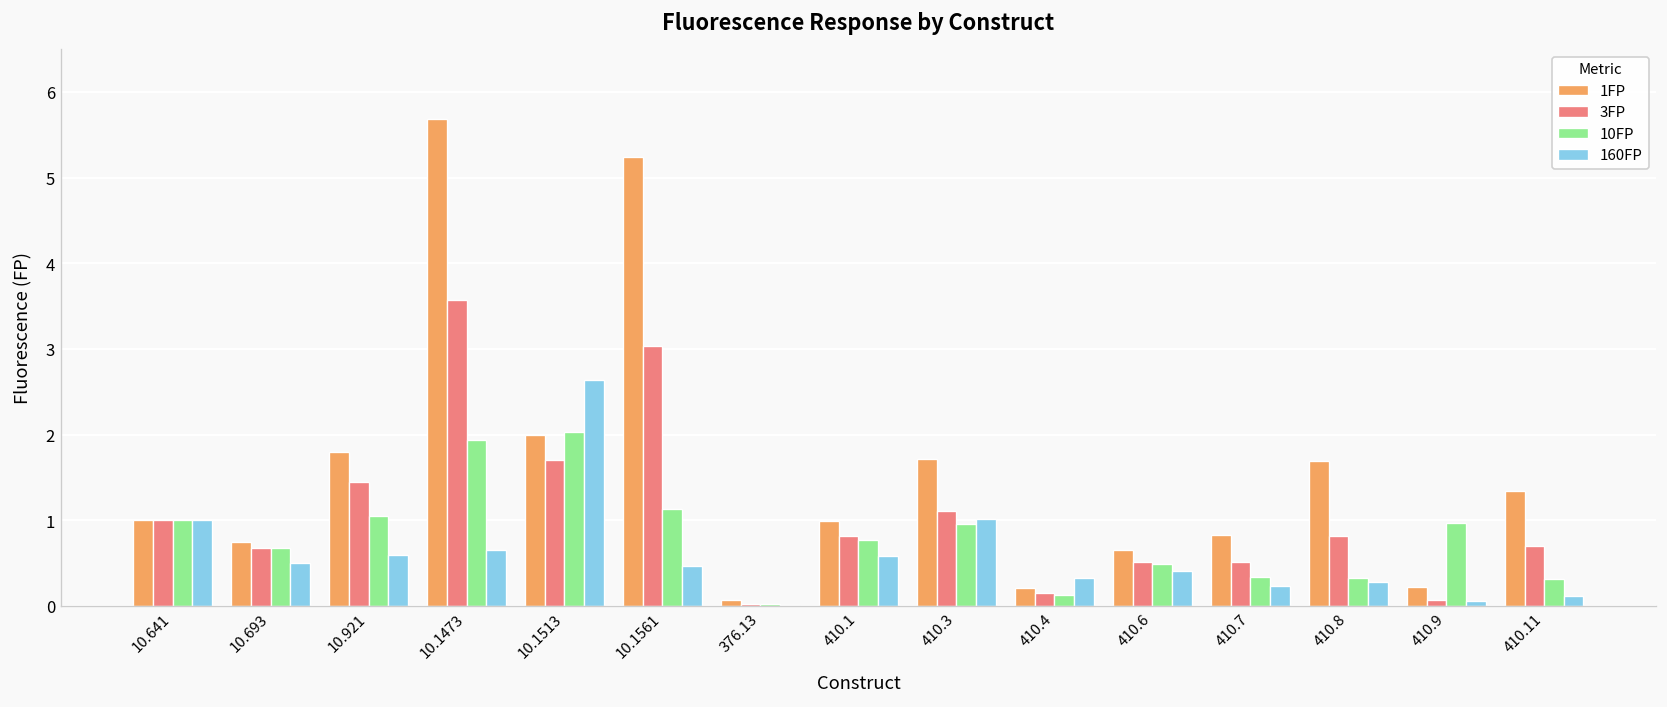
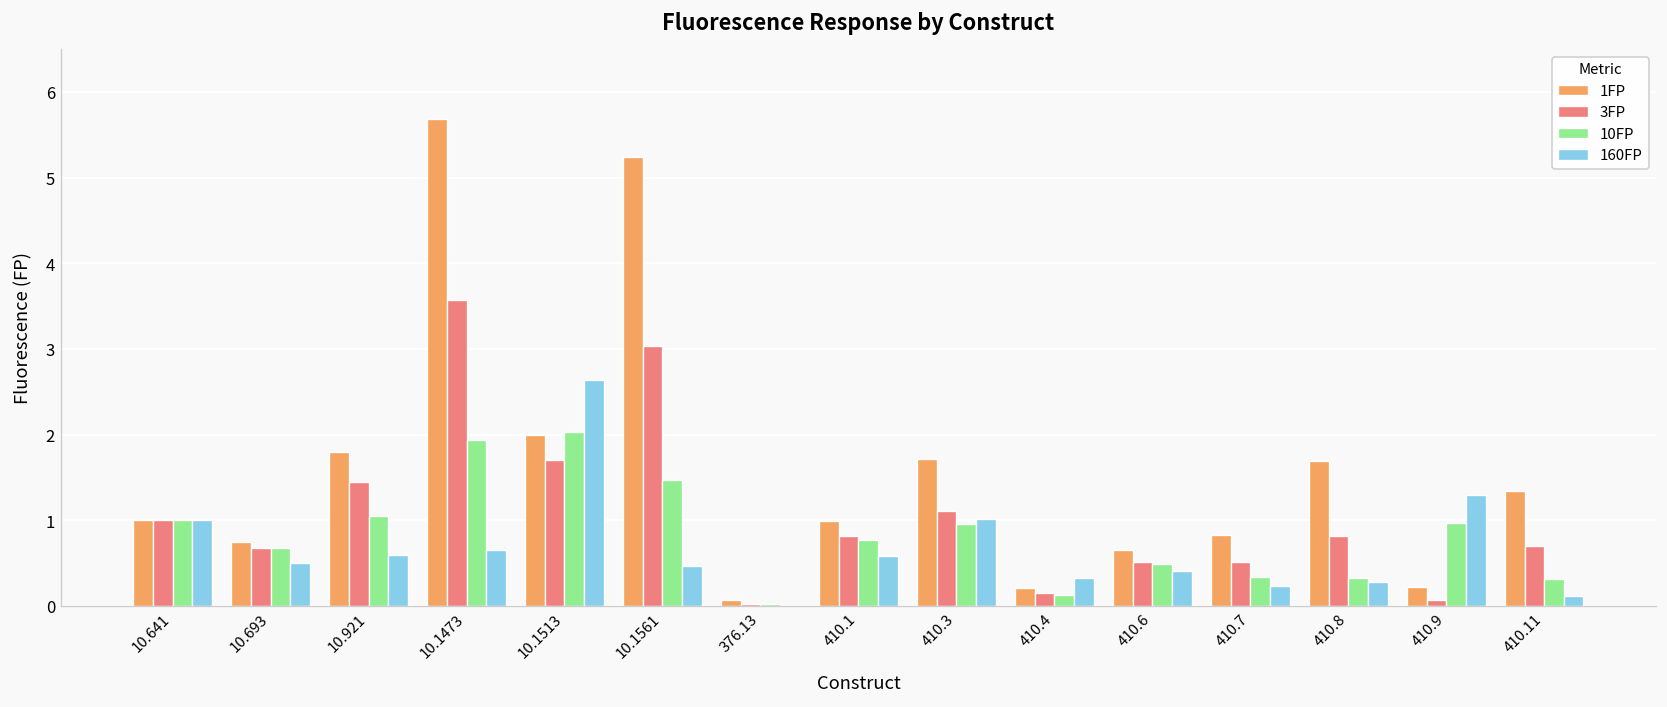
10FP, 10.1561: 1.1 -> 1.5
160FP, 410.9: 0.1 -> 1.3
